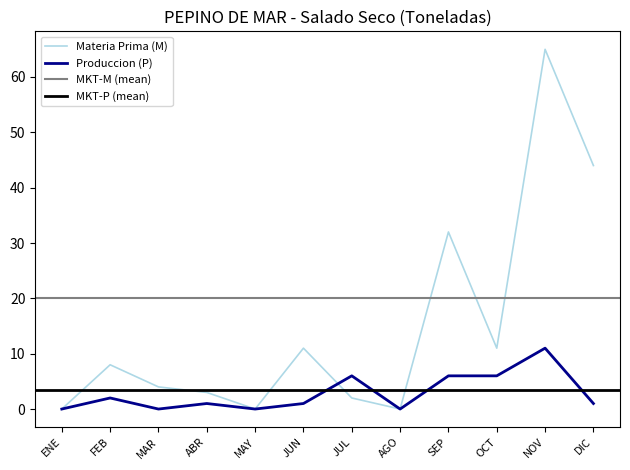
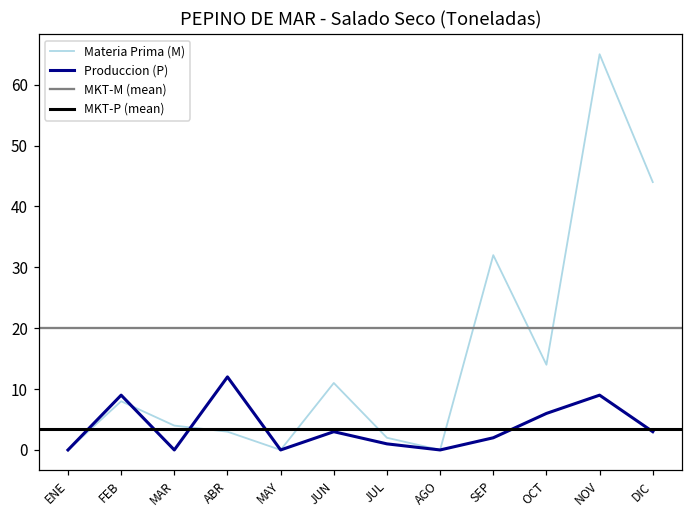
Produccion (P), FEB: 2 -> 9
Produccion (P), ABR: 1 -> 12
Produccion (P), JUN: 1 -> 3
Produccion (P), JUL: 6 -> 1
Produccion (P), SEP: 6 -> 2
Materia Prima (M), OCT: 11 -> 14
Produccion (P), NOV: 11 -> 9
Produccion (P), DIC: 1 -> 3
